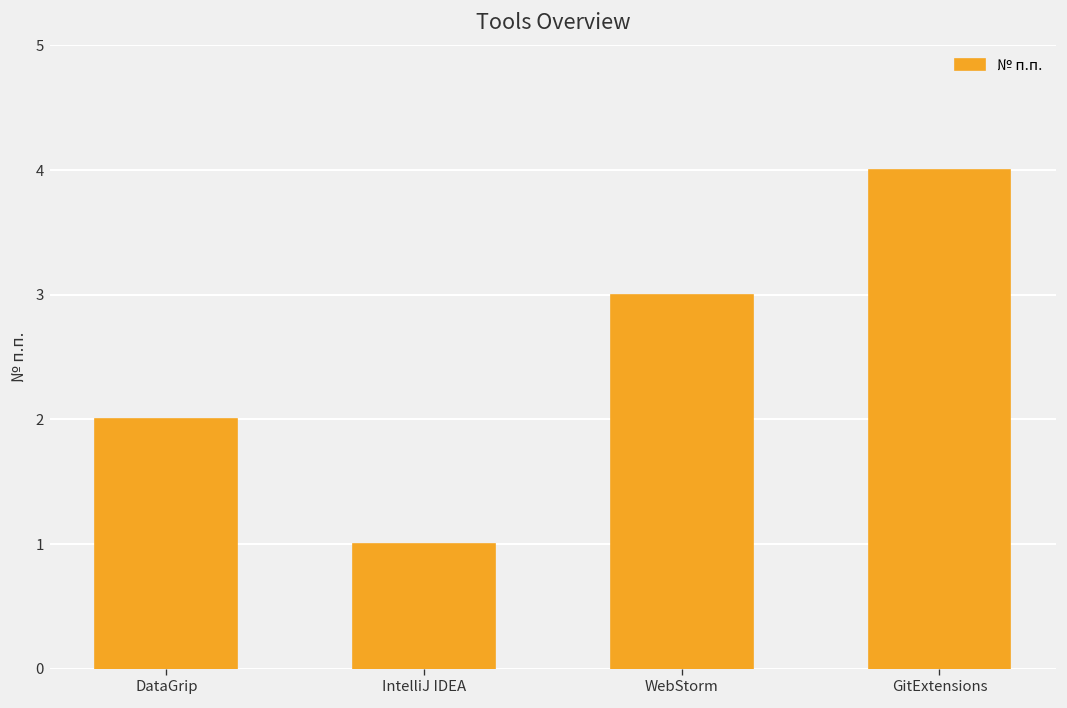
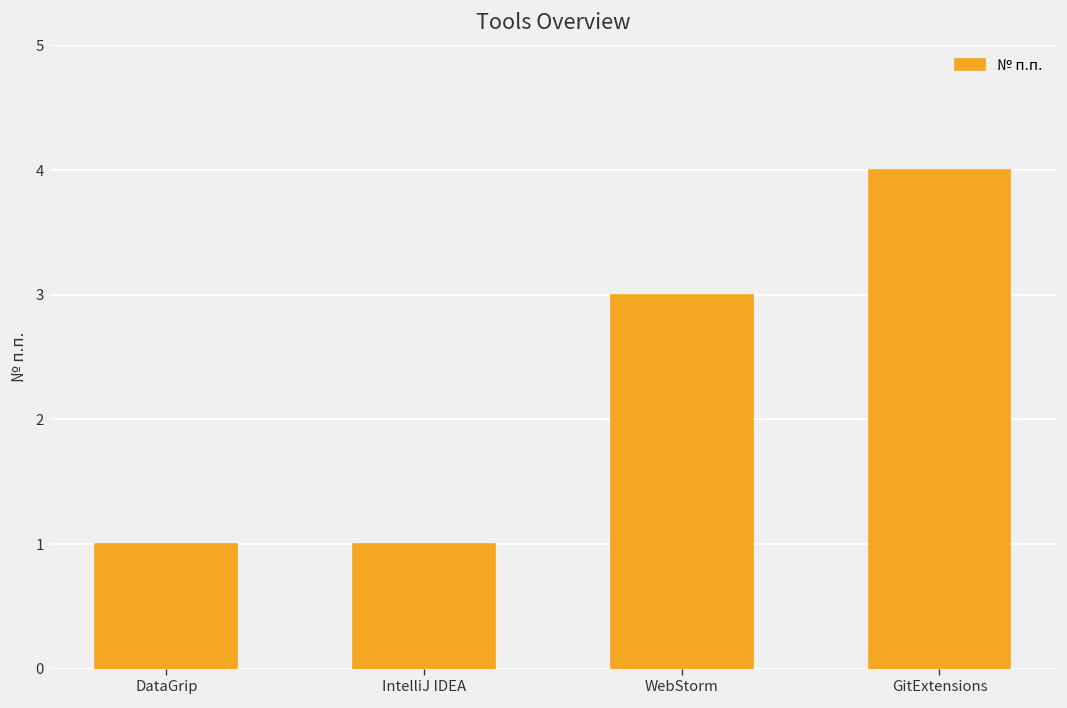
DataGrip: 2 -> 1
